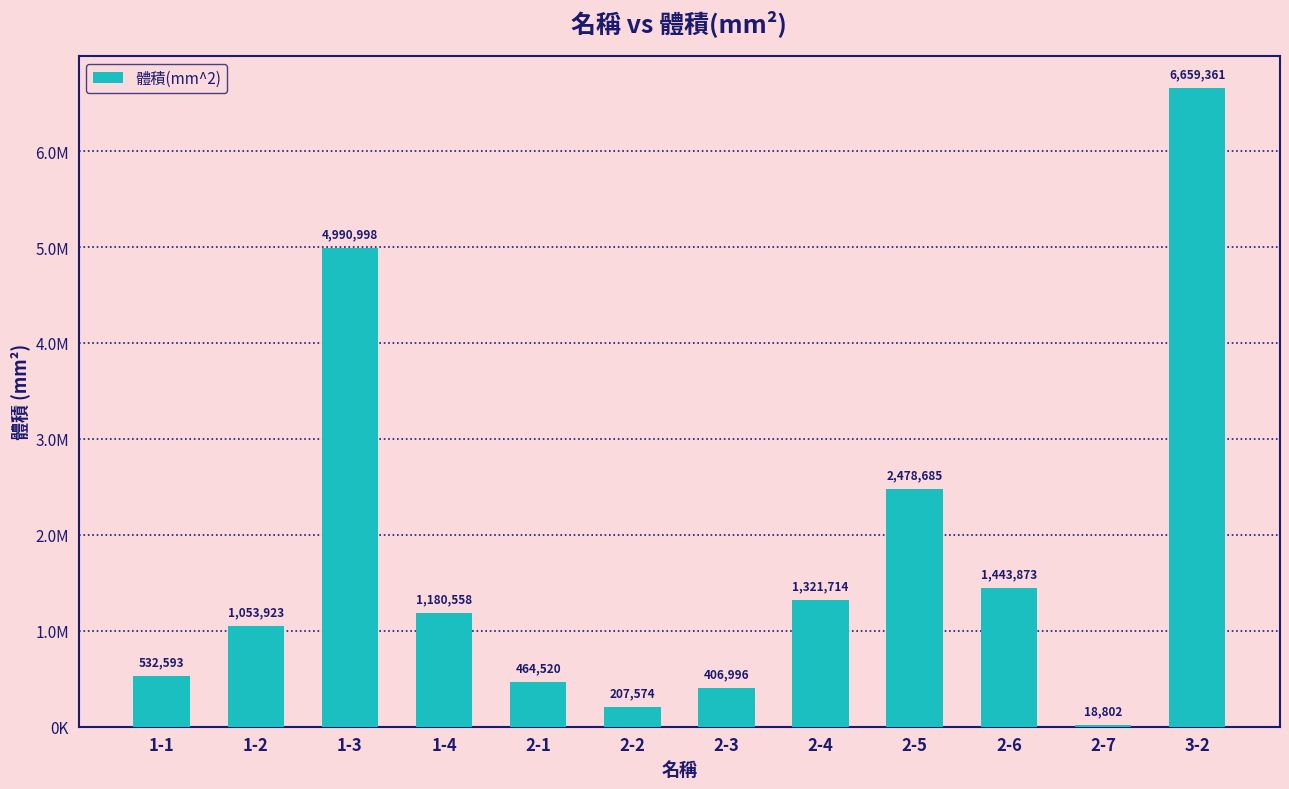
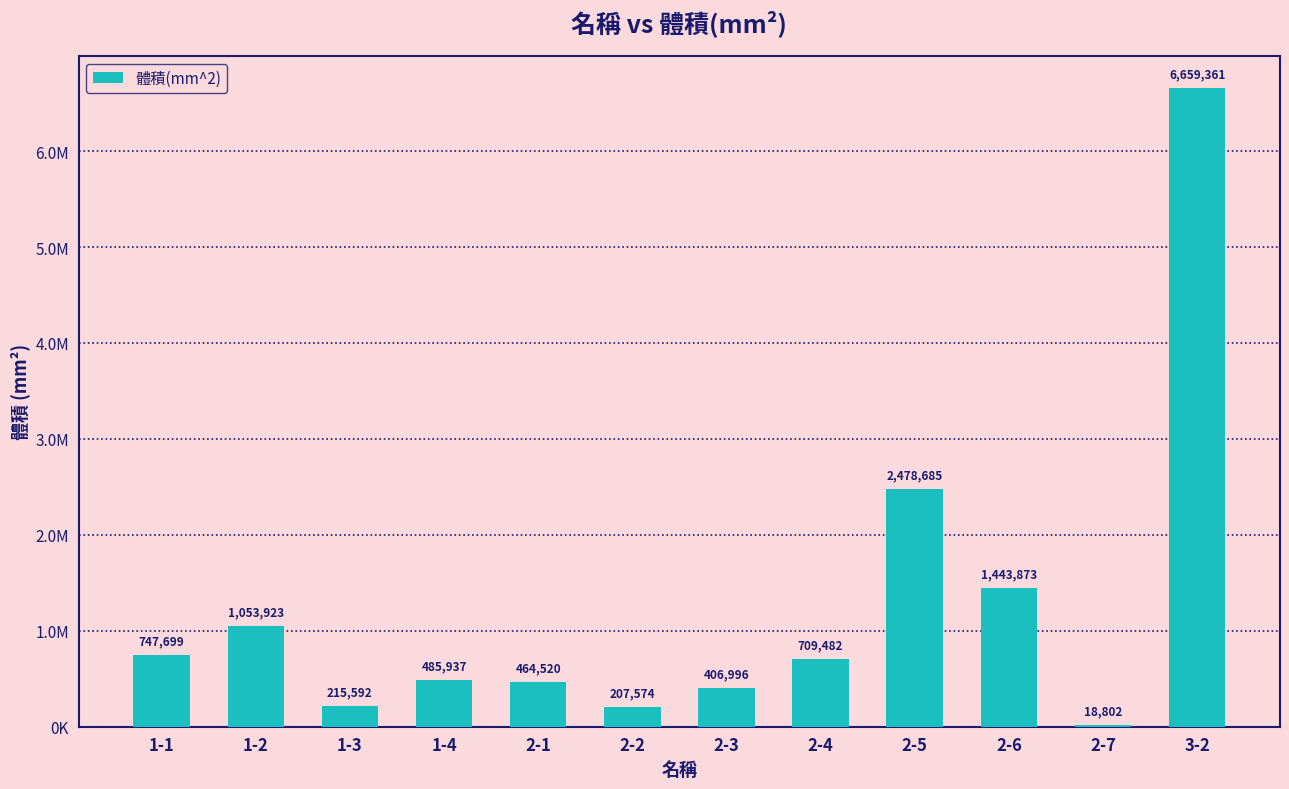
1-1: 532,593 -> 747,699
1-3: 4,990,998 -> 215,592
1-4: 1,180,558 -> 485,937
2-4: 1,321,714 -> 709,482
